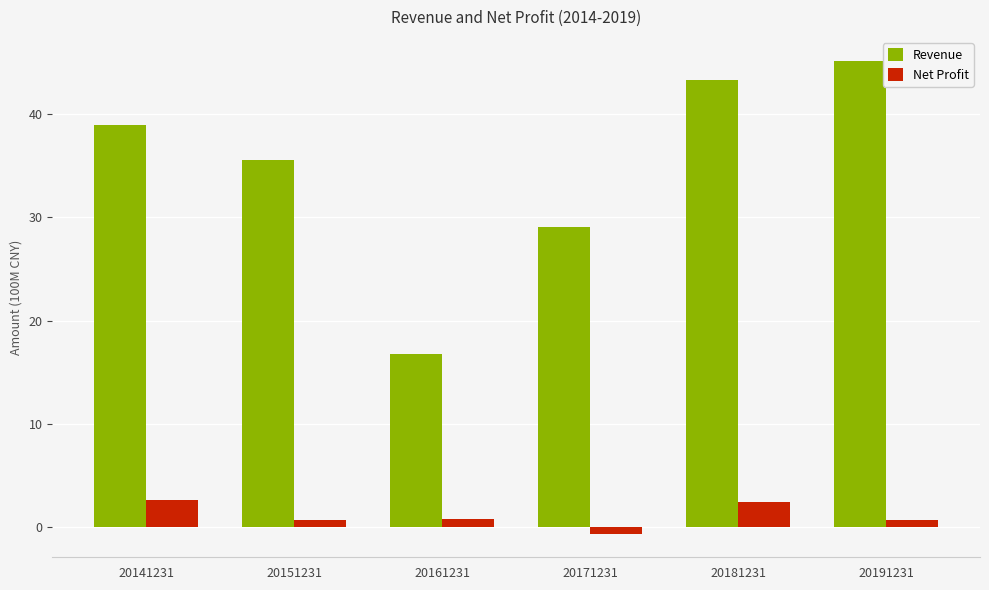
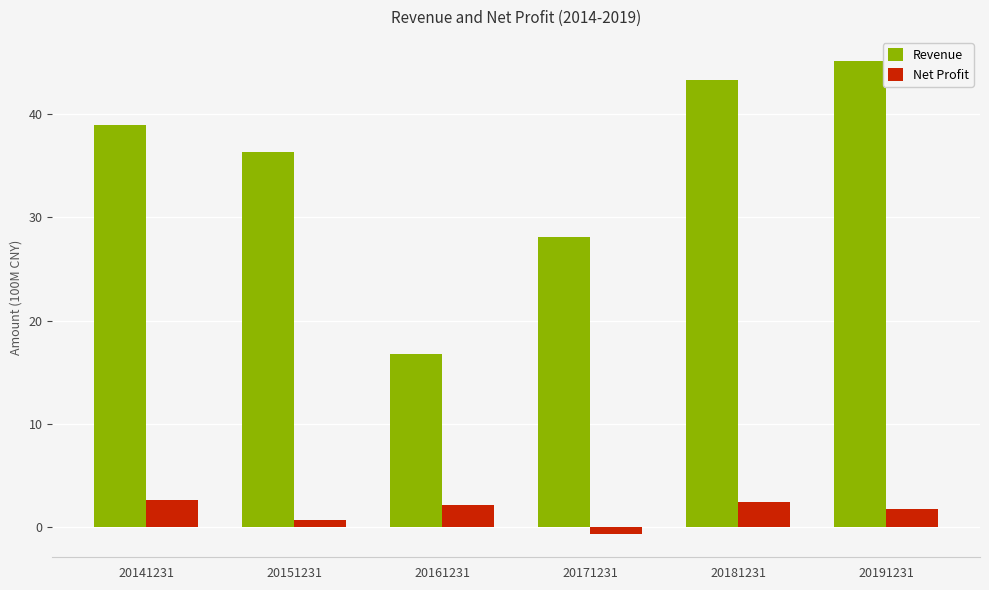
Revenue, 20151231: 35.5 -> 36.3
Net Profit, 20161231: 0.8 -> 2.2
Revenue, 20171231: 29.1 -> 28.1
Net Profit, 20191231: 0.7 -> 1.8
